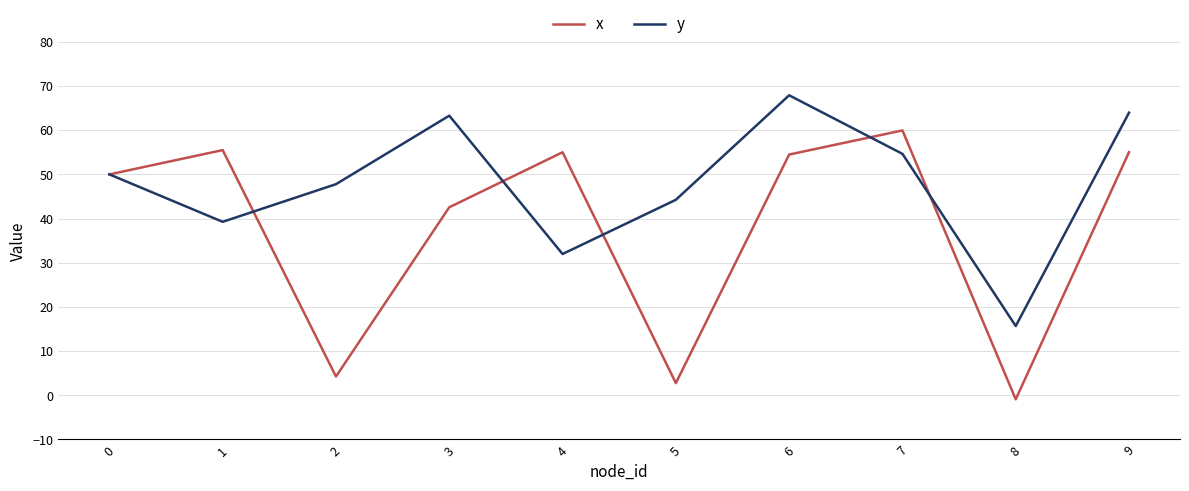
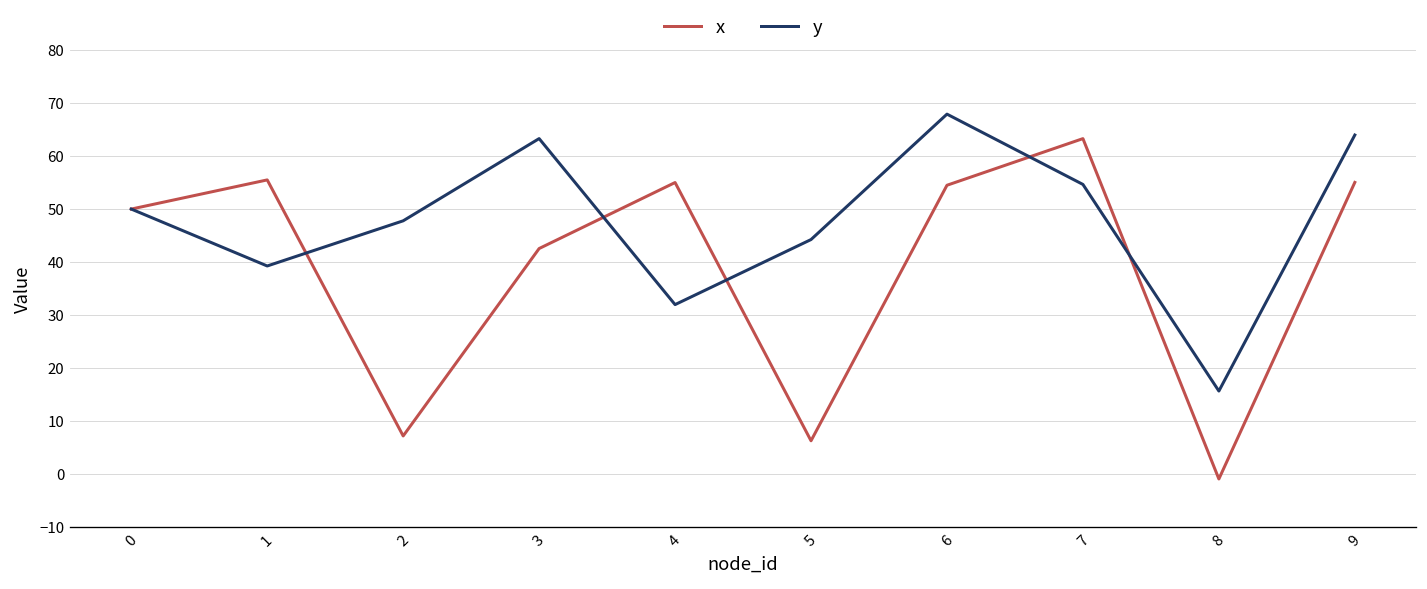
x, 2: 4 -> 7
x, 5: 3 -> 6
x, 7: 60 -> 63
